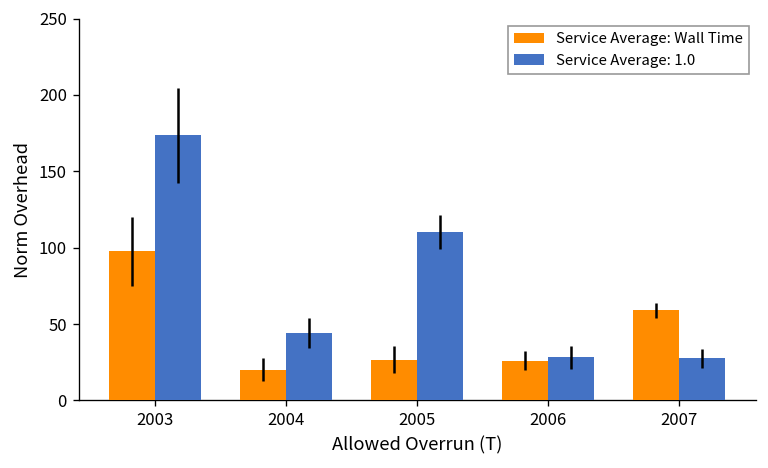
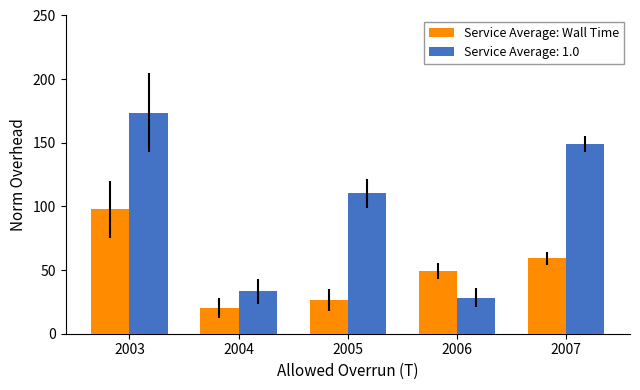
Service Average: 1.0, 2004: 44 -> 33
Service Average: Wall Time, 2006: 26 -> 50
Service Average: 1.0, 2007: 28 -> 149
